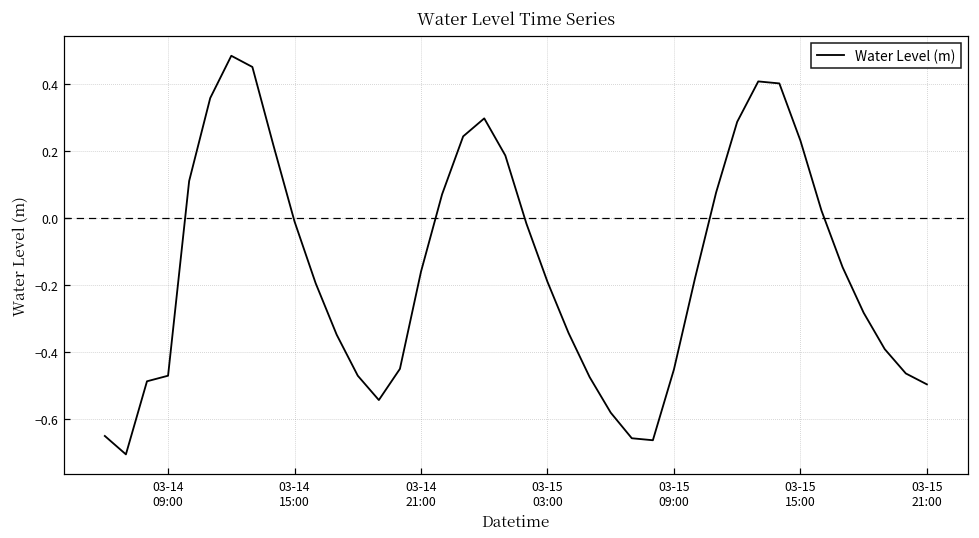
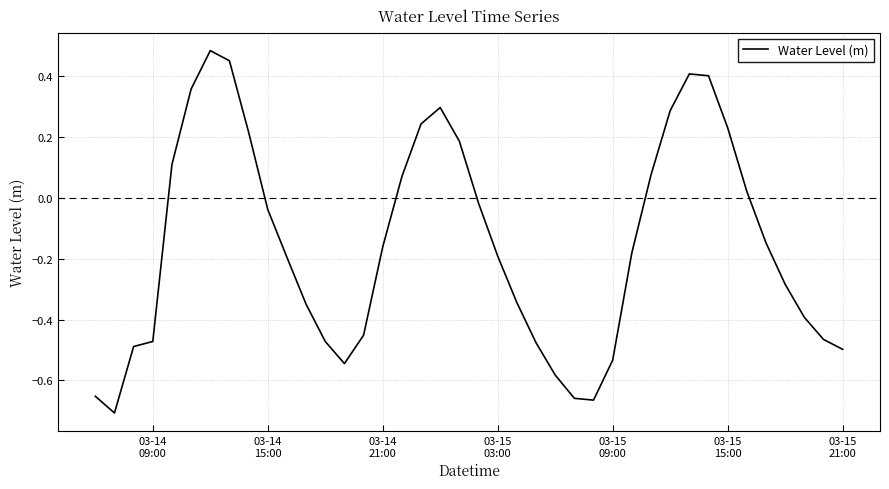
03-14 15:00: -0.01 -> -0.04
03-15 09:00: -0.45 -> -0.53
